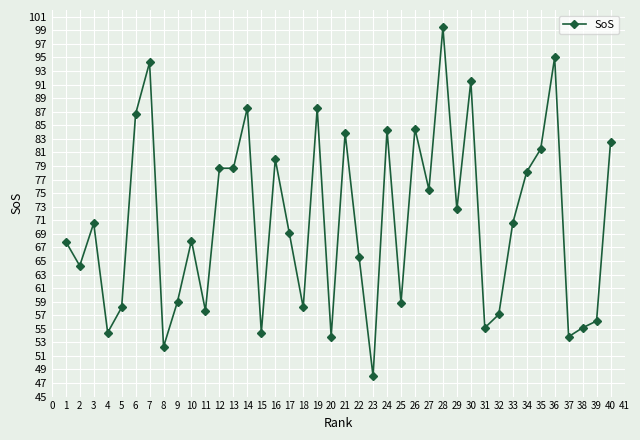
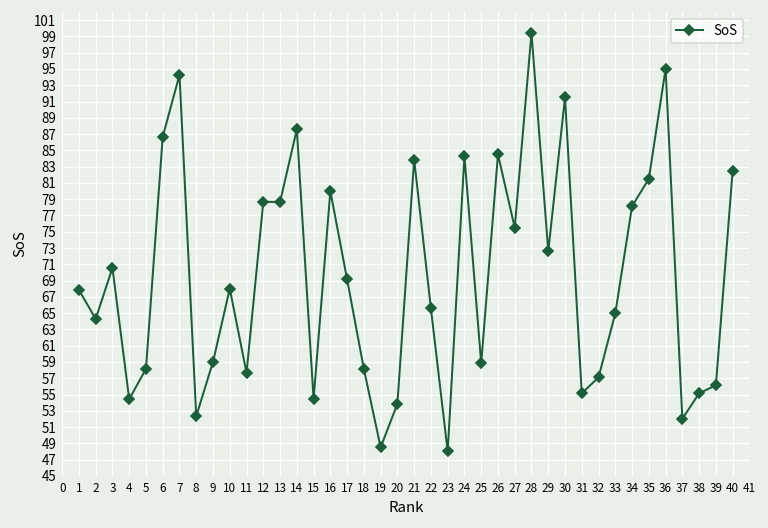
19: 88 -> 49
33: 71 -> 65
37: 54 -> 52
